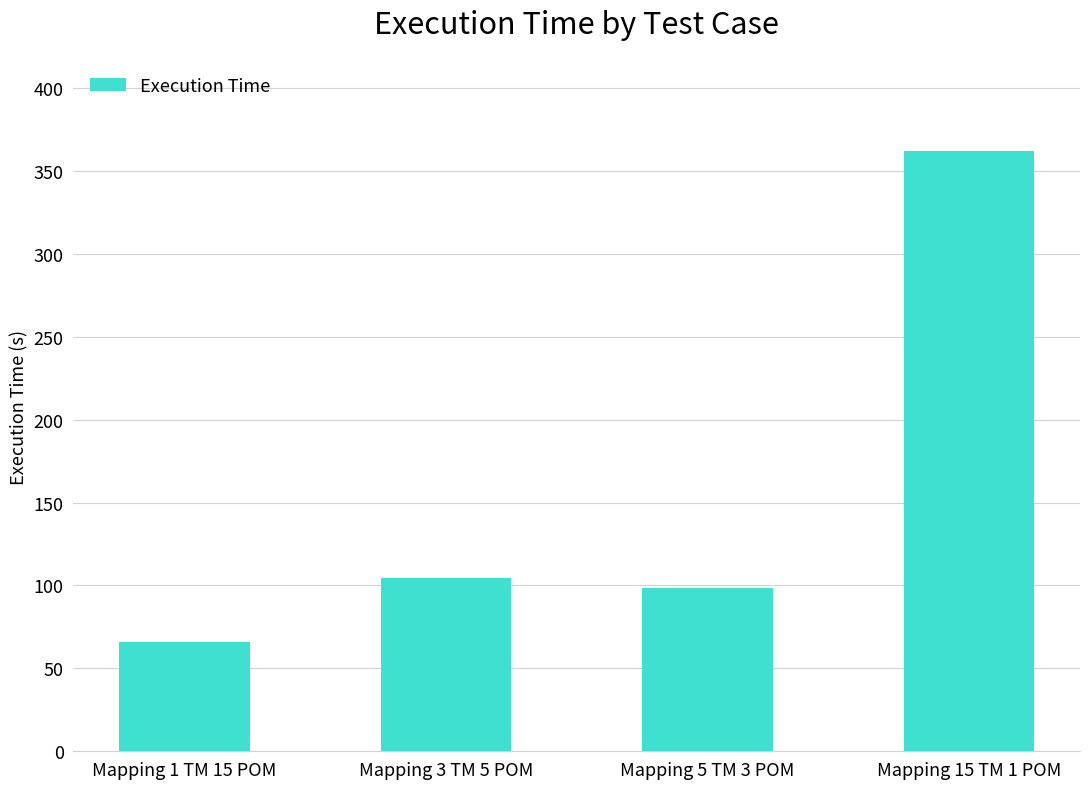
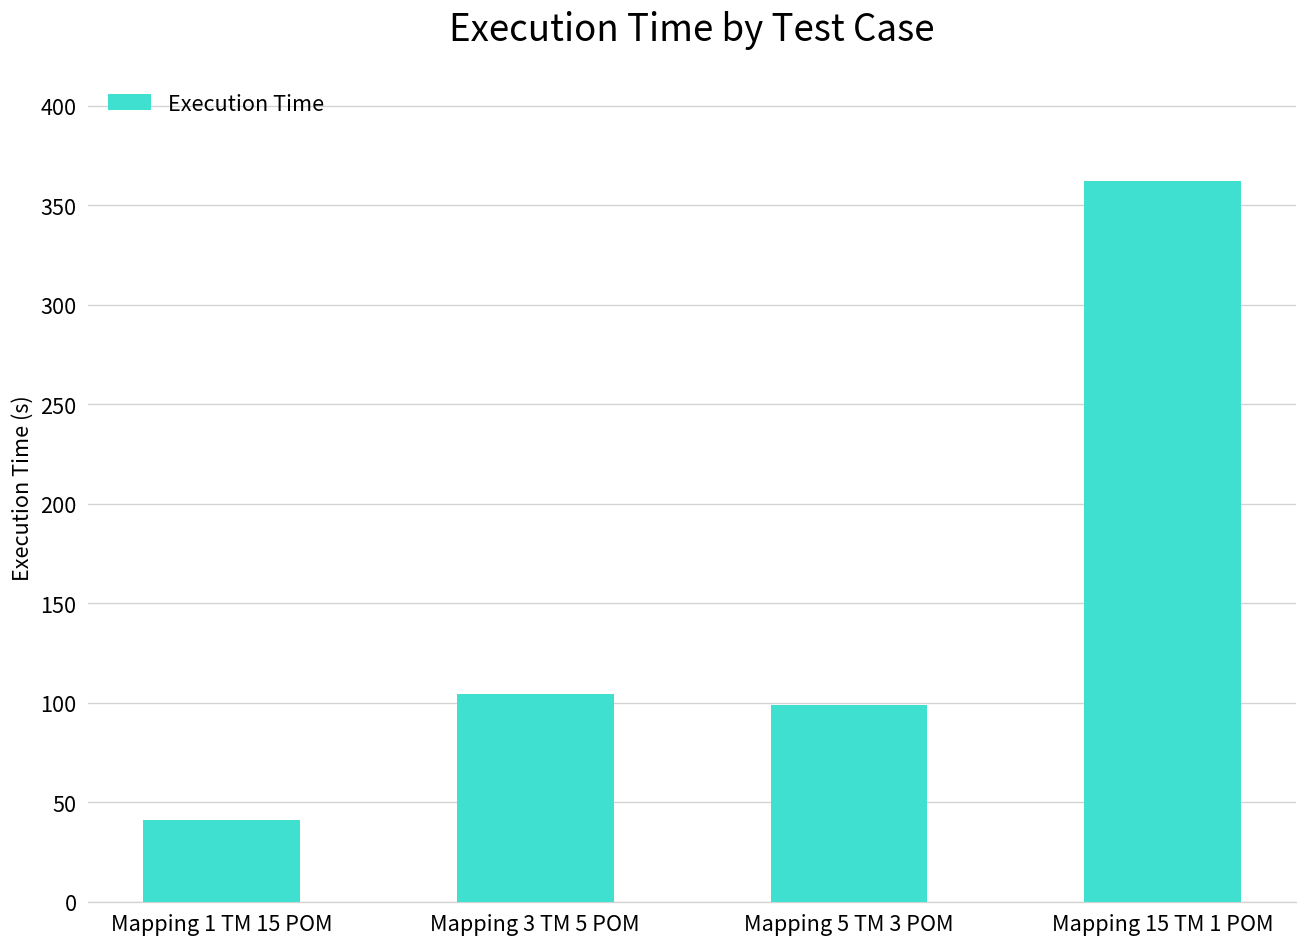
Mapping 1 TM 15 POM: 66 -> 41
